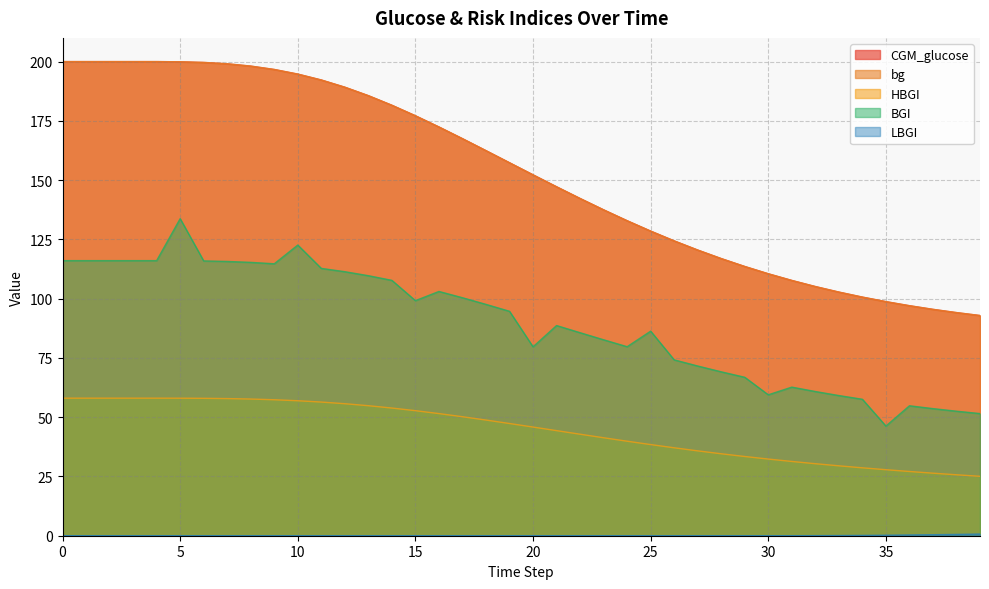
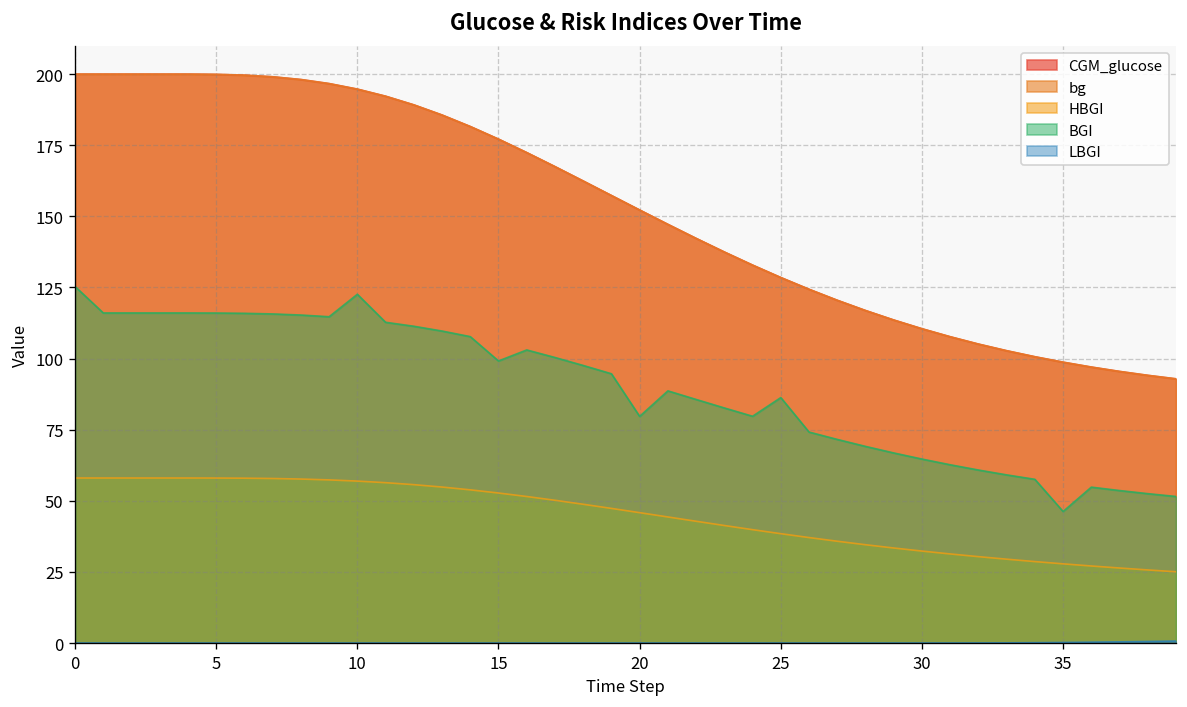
BGI, 0: 116 -> 125
BGI, 5: 134 -> 116
BGI, 30: 59 -> 65
